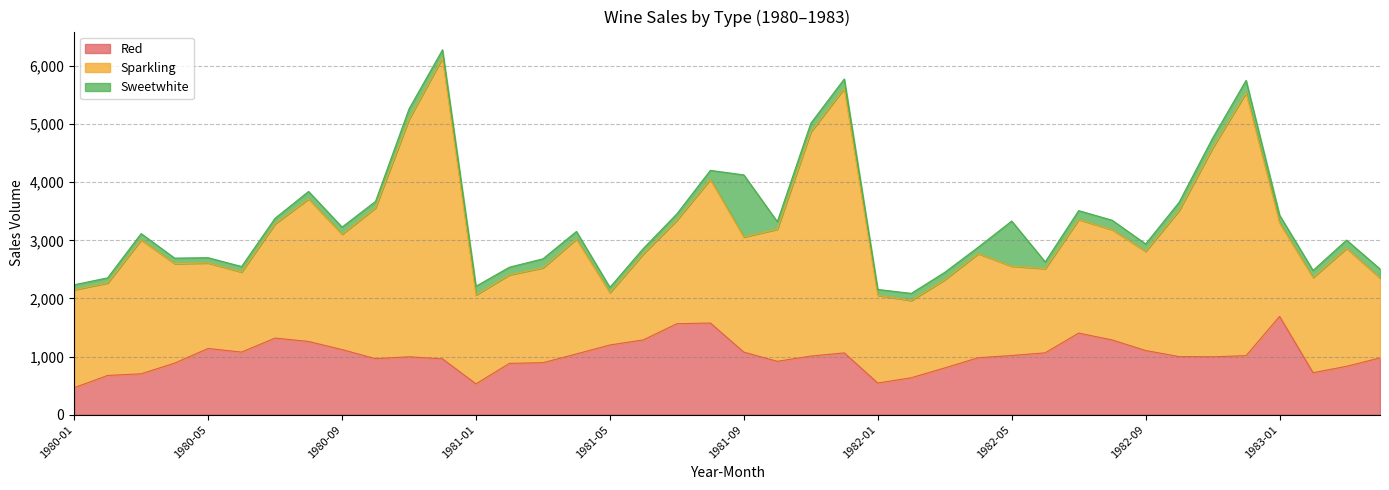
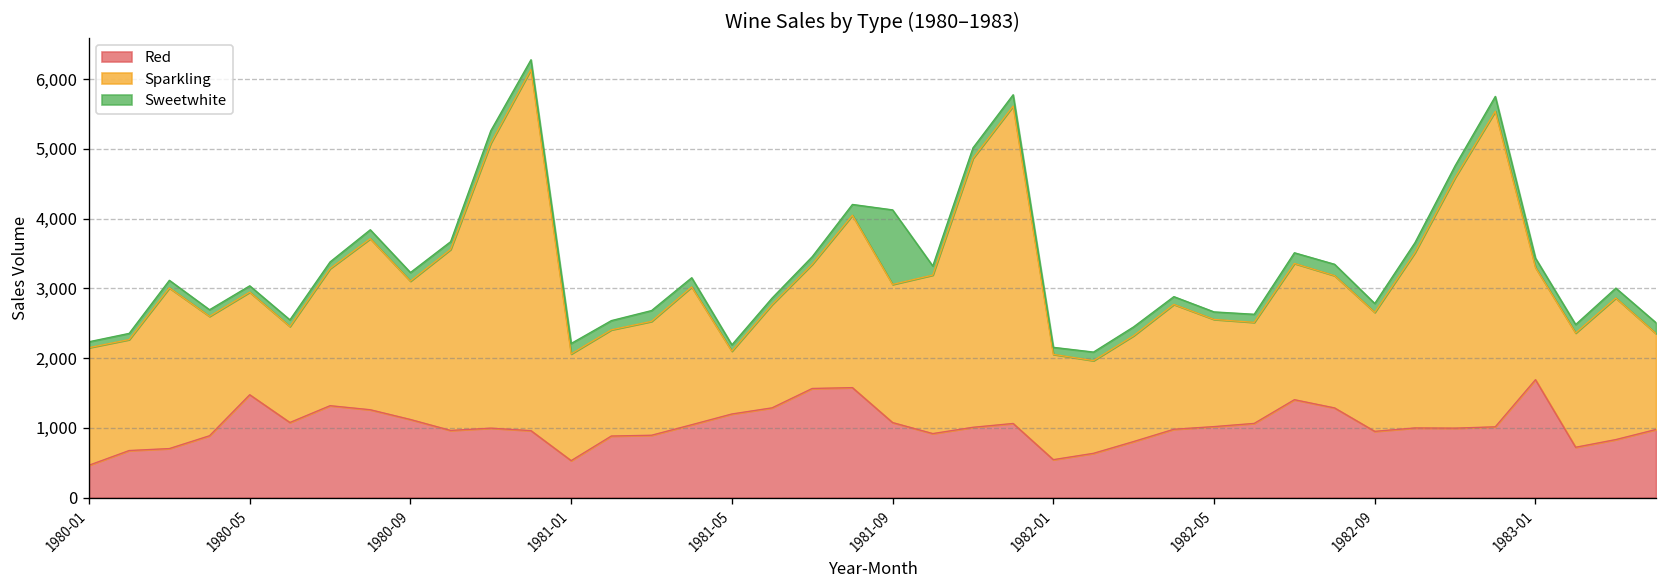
Red, 1980-05: 1,100 -> 1,500
Sweetwhite, 1982-05: 800 -> 100
Red, 1982-09: 1,100 -> 1,000
